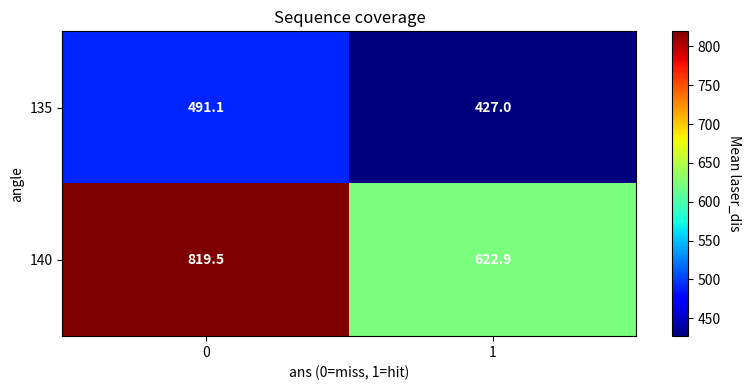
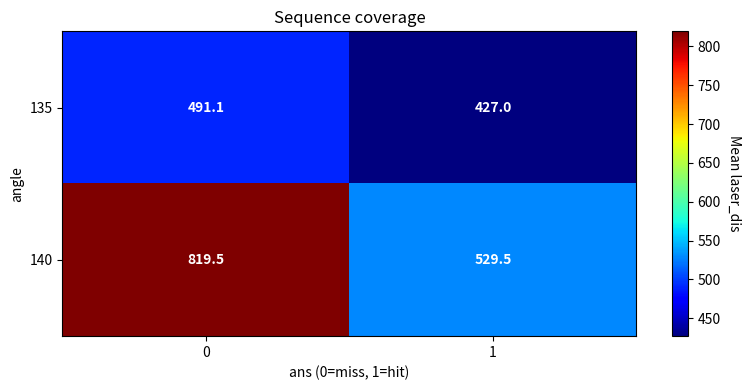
140, 1: 622.9 -> 529.5
